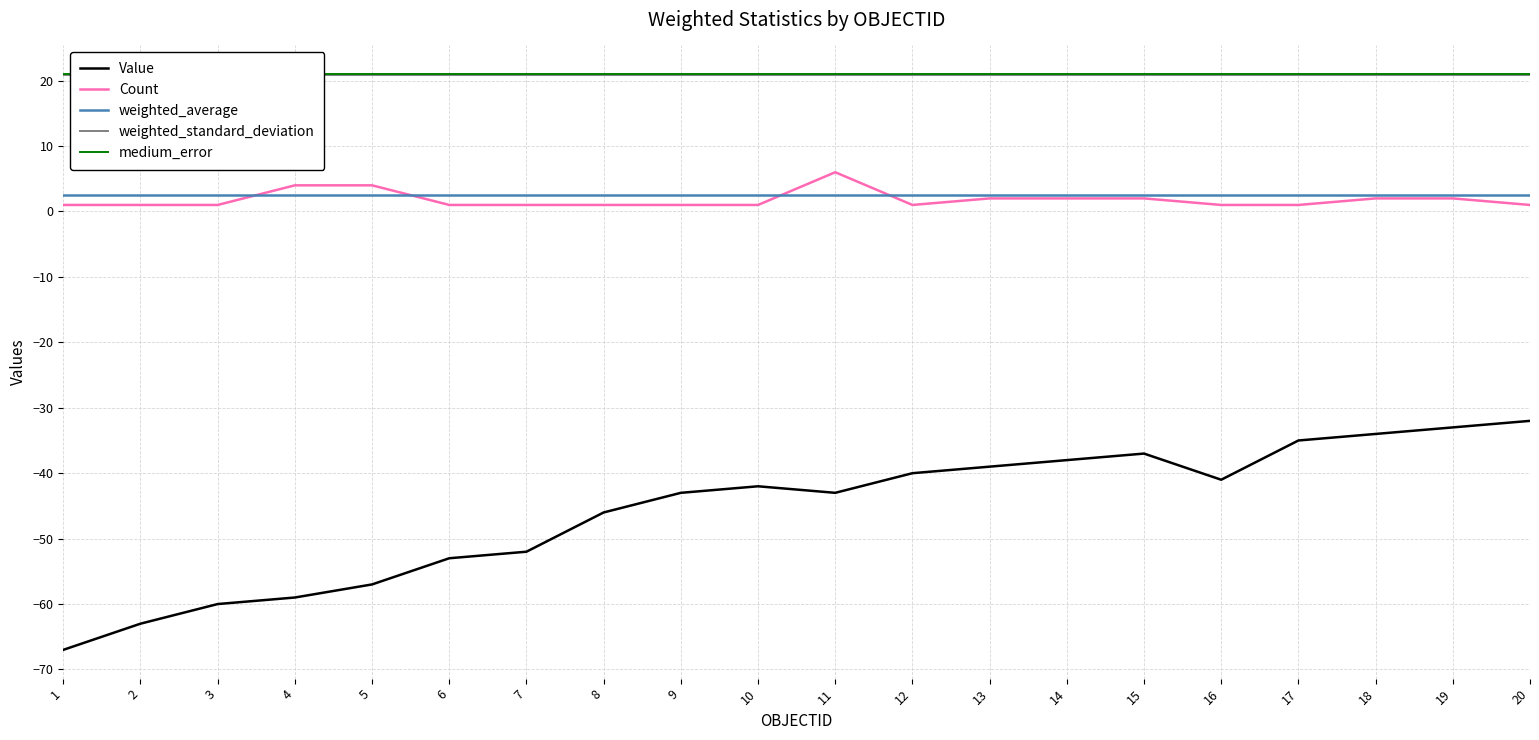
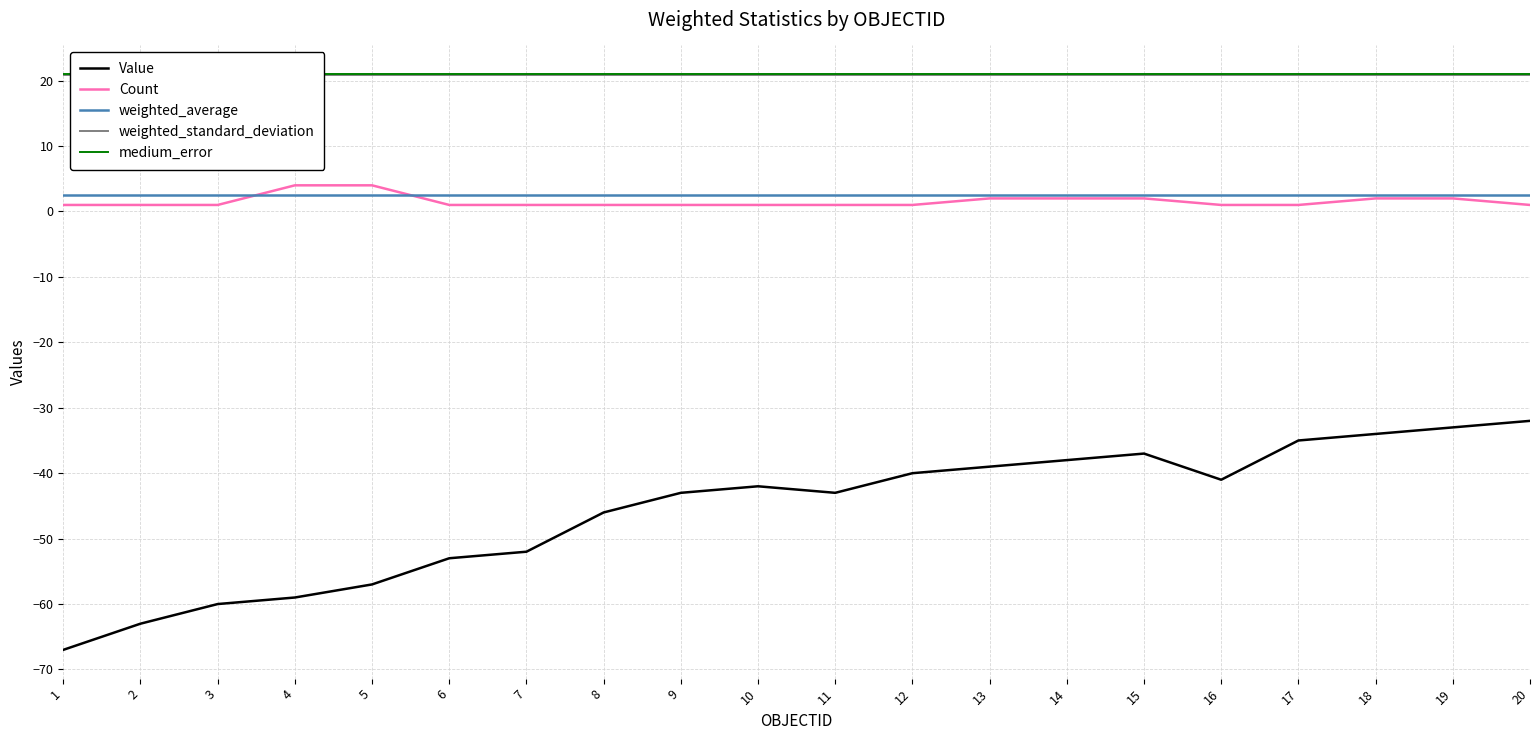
Count, 11: 6 -> 1
